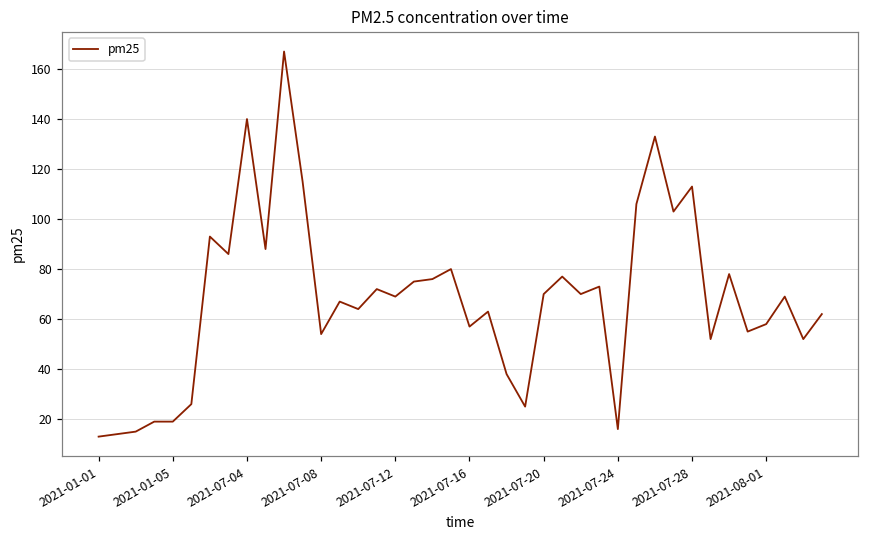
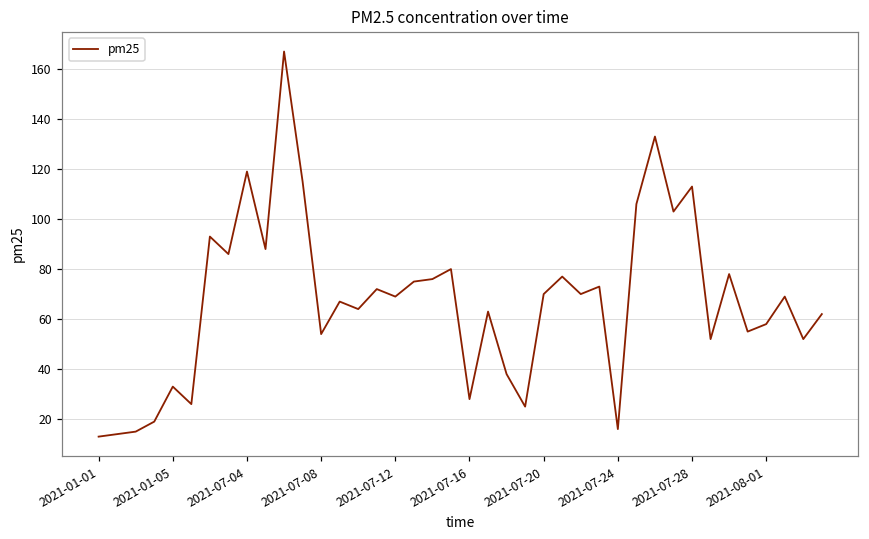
2021-01-05: 19 -> 33
2021-07-04: 140 -> 119
2021-07-16: 57 -> 28
